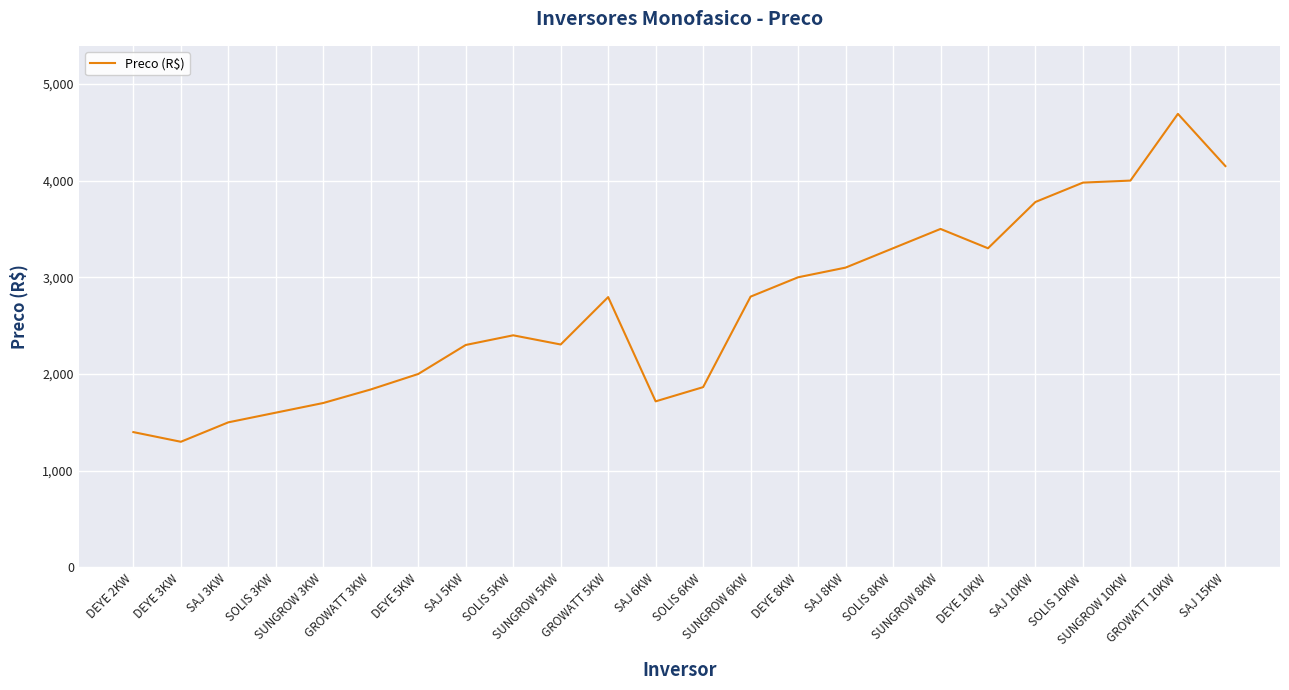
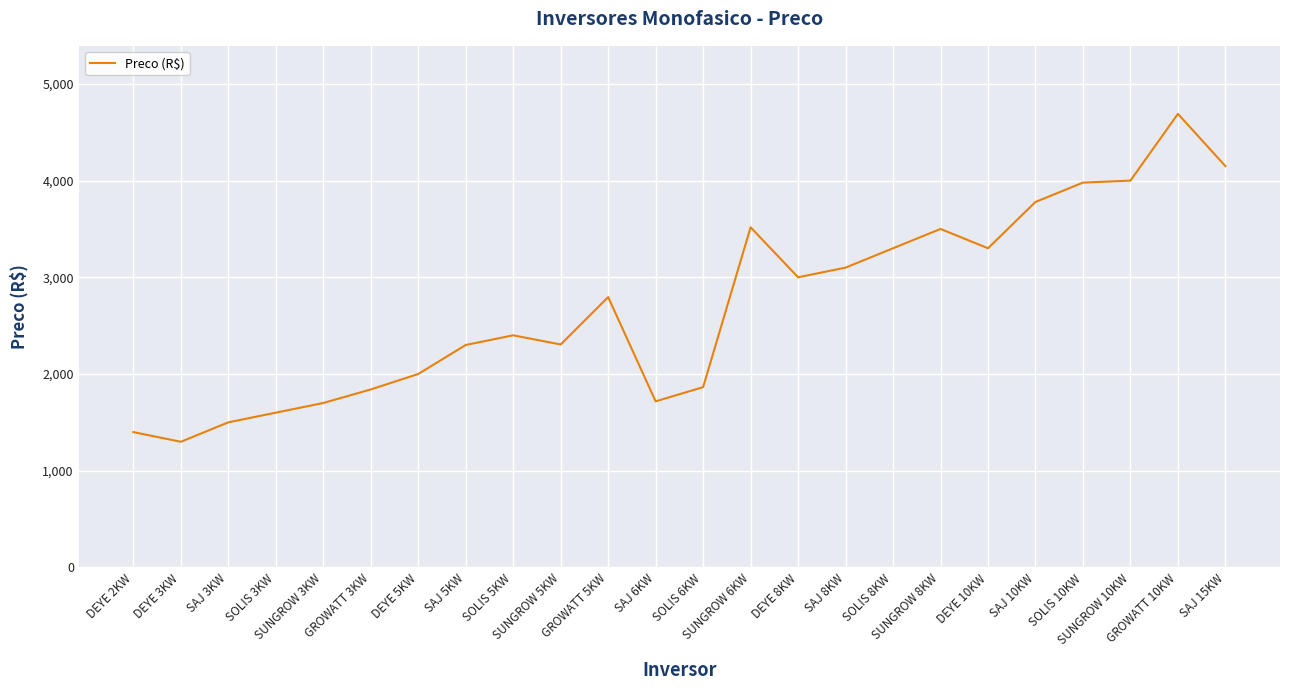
SUNGROW 6KW: 2,800 -> 3,500
